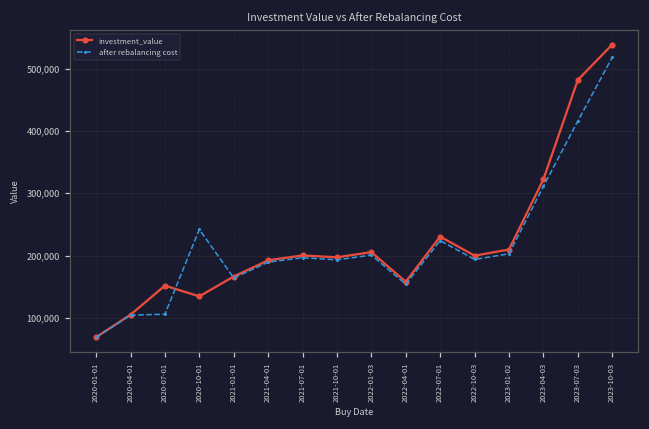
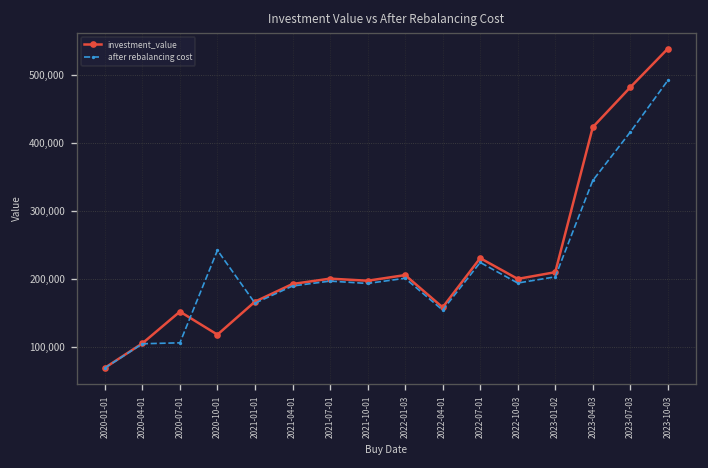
investment_value, 2020-10-01: 130,000 -> 120,000
investment_value, 2023-04-03: 320,000 -> 420,000
after rebalancing cost, 2023-04-03: 310,000 -> 340,000
after rebalancing cost, 2023-10-03: 520,000 -> 490,000
